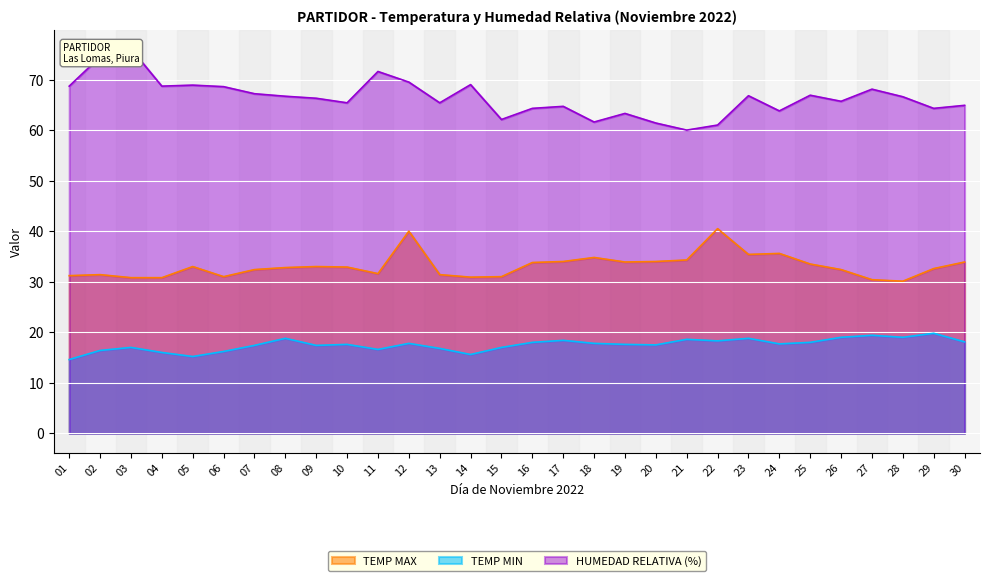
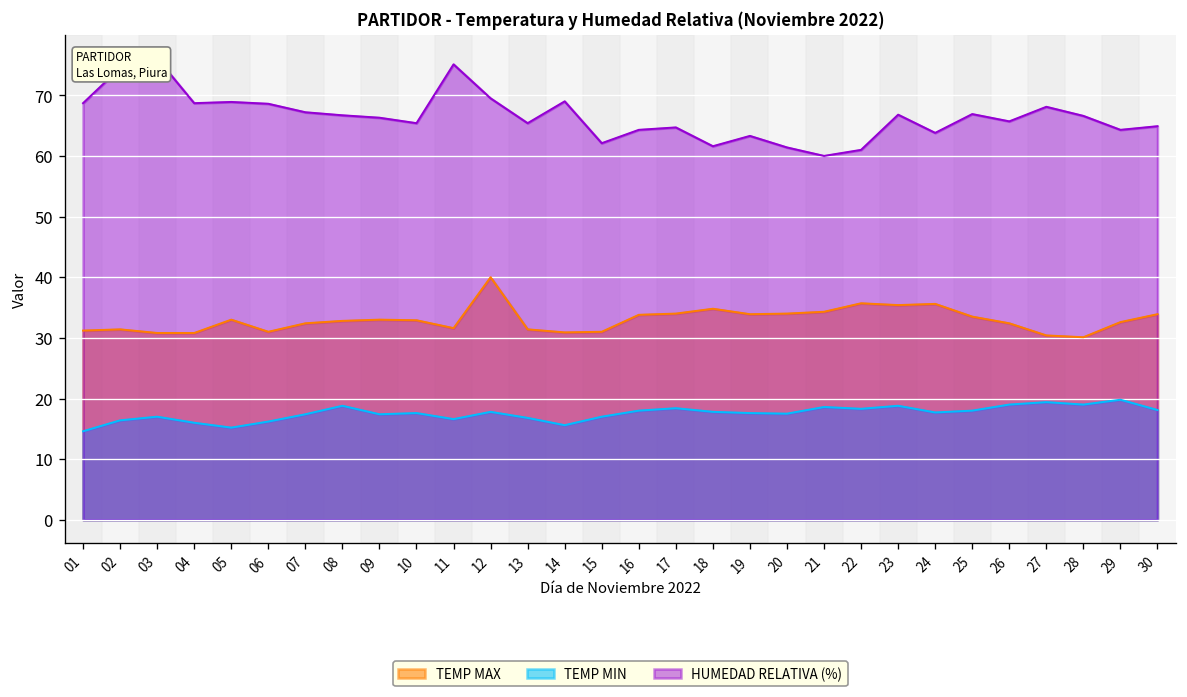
HUMEDAD RELATIVA (%), 11: 72 -> 75
TEMP MAX, 22: 41 -> 36
